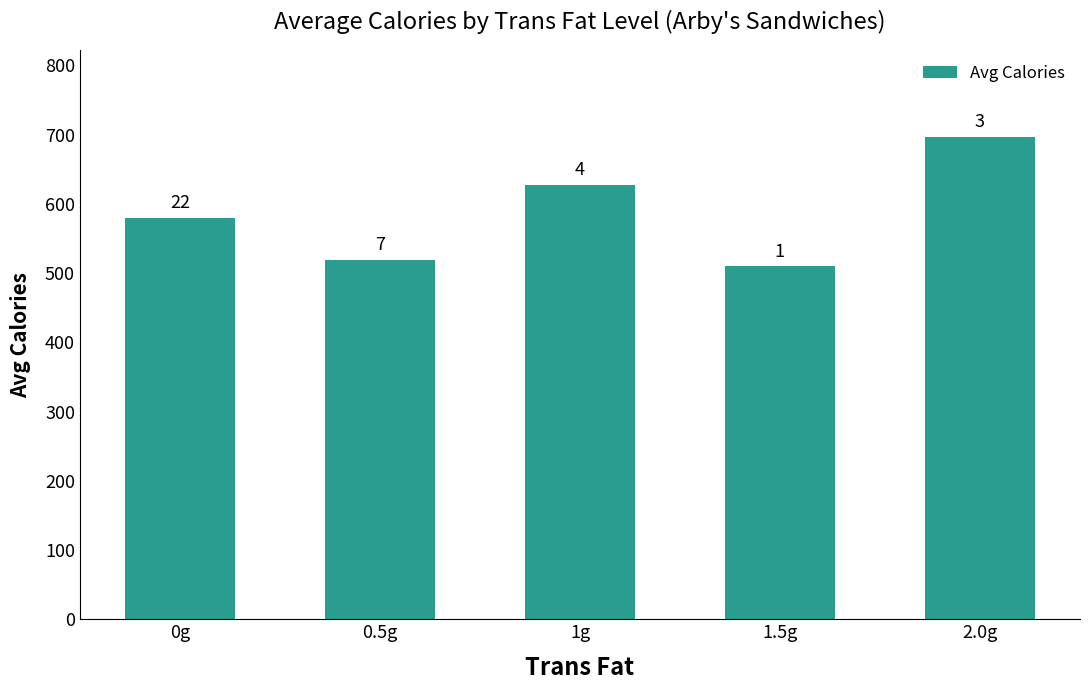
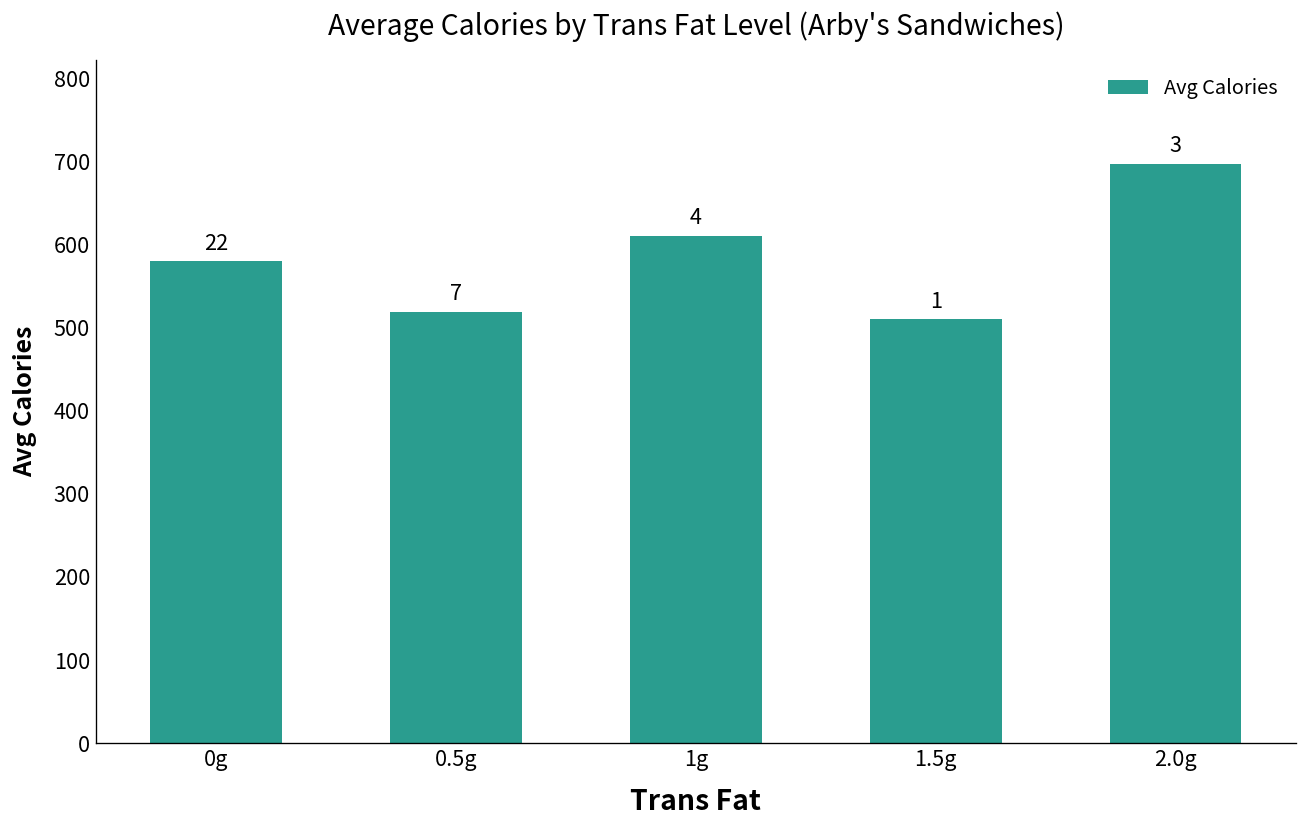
1g: 630 -> 610
